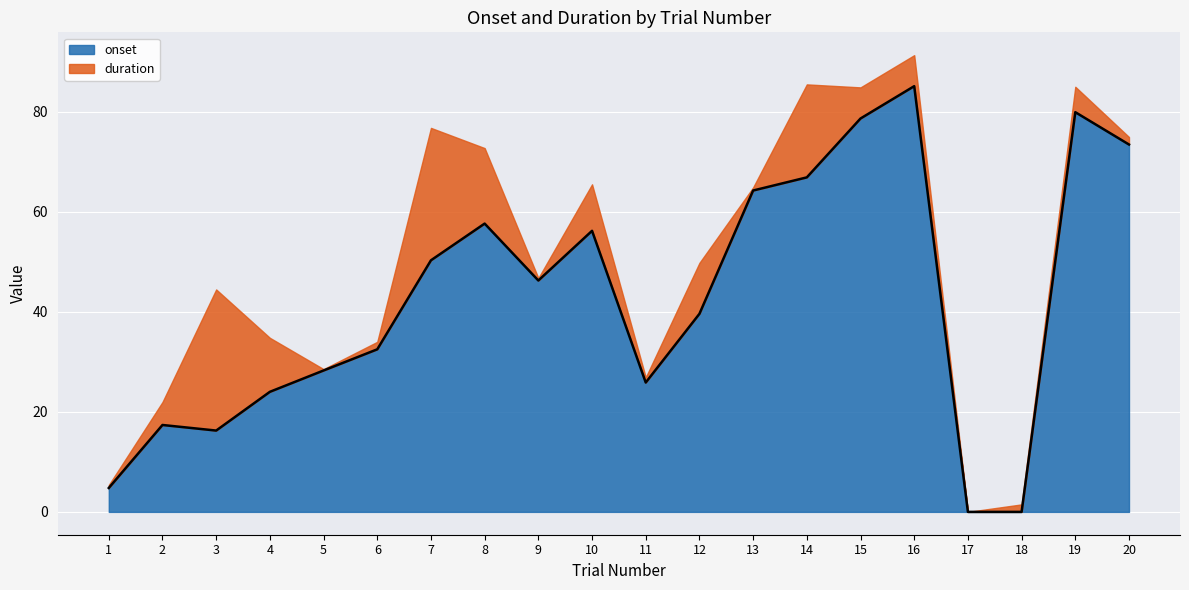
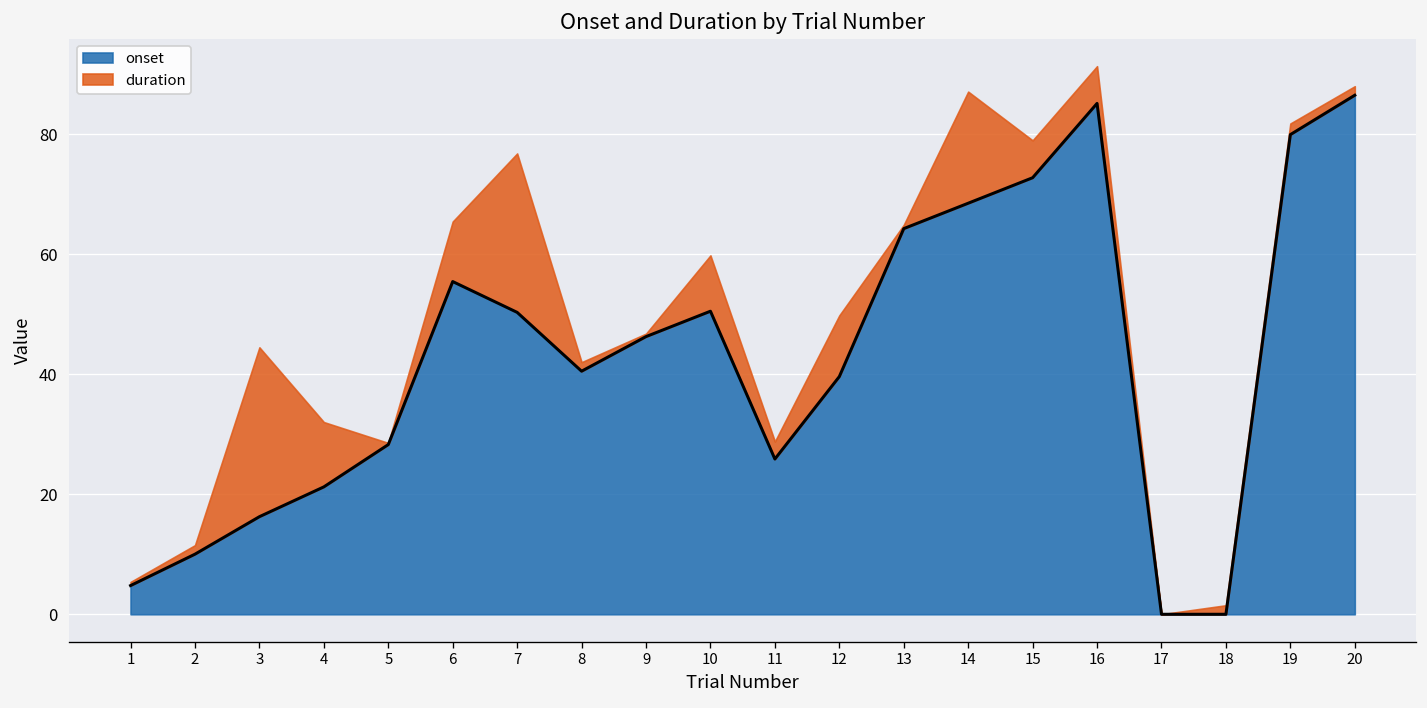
onset, 2: 17 -> 10
duration, 2: 5 -> 2
onset, 4: 24 -> 21
onset, 6: 33 -> 55
duration, 6: 2 -> 10
onset, 8: 58 -> 41
duration, 8: 15 -> 2
onset, 10: 56 -> 51
duration, 11: 1 -> 3
onset, 14: 67 -> 69
onset, 15: 79 -> 73
duration, 19: 5 -> 2
onset, 20: 73 -> 87
